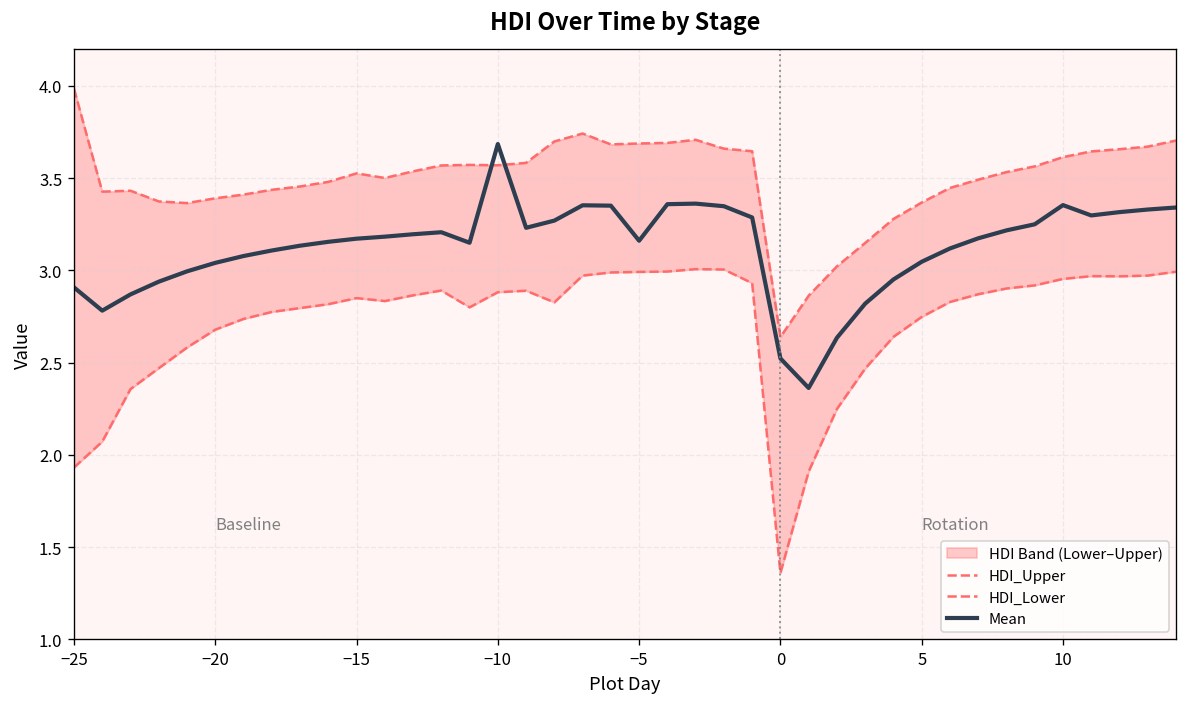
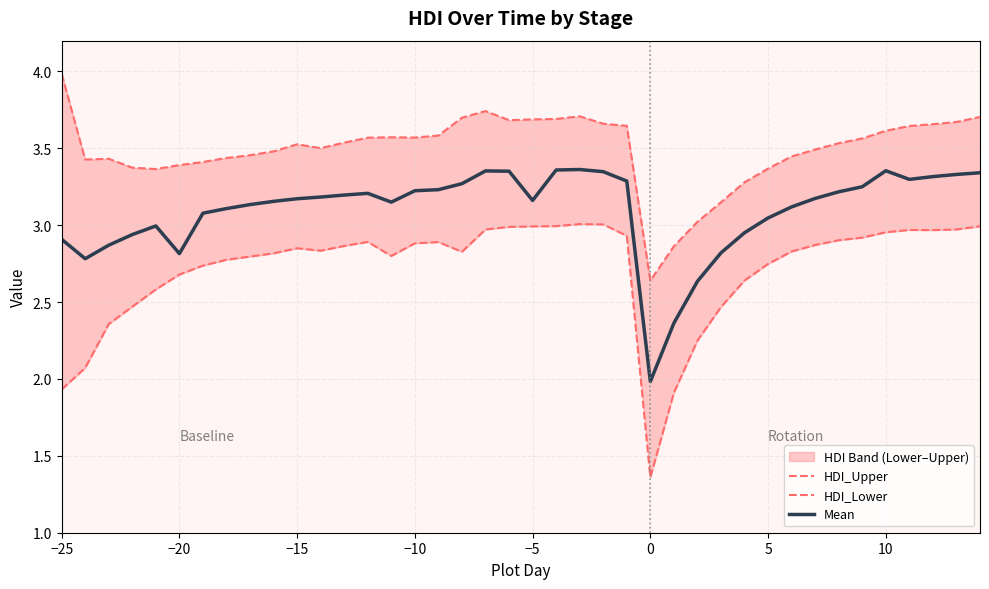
Mean, −20: 3.04 -> 2.82
Mean, −10: 3.69 -> 3.22
Mean, 0: 2.52 -> 1.98
